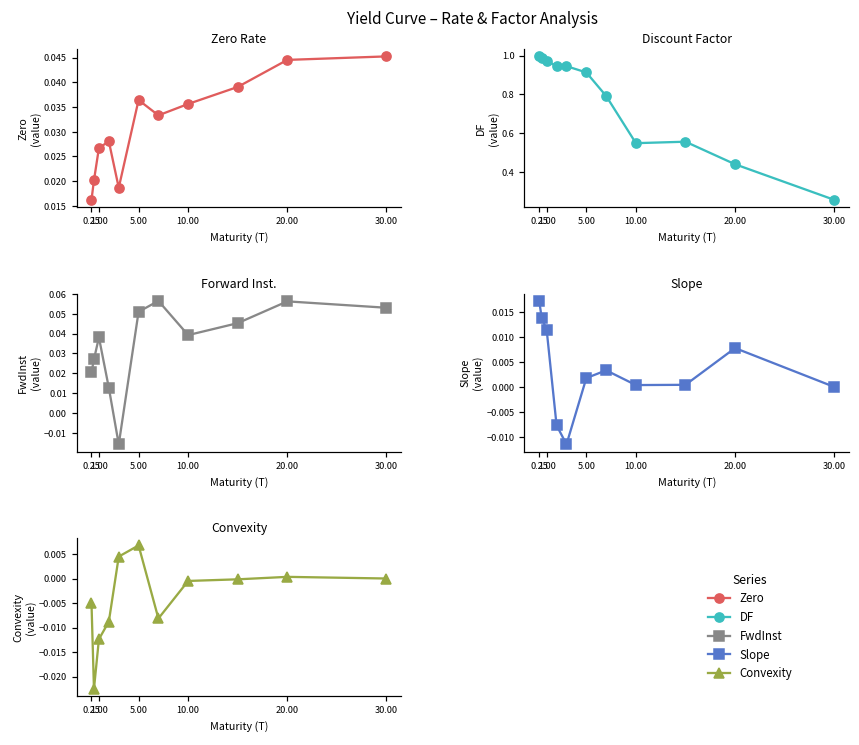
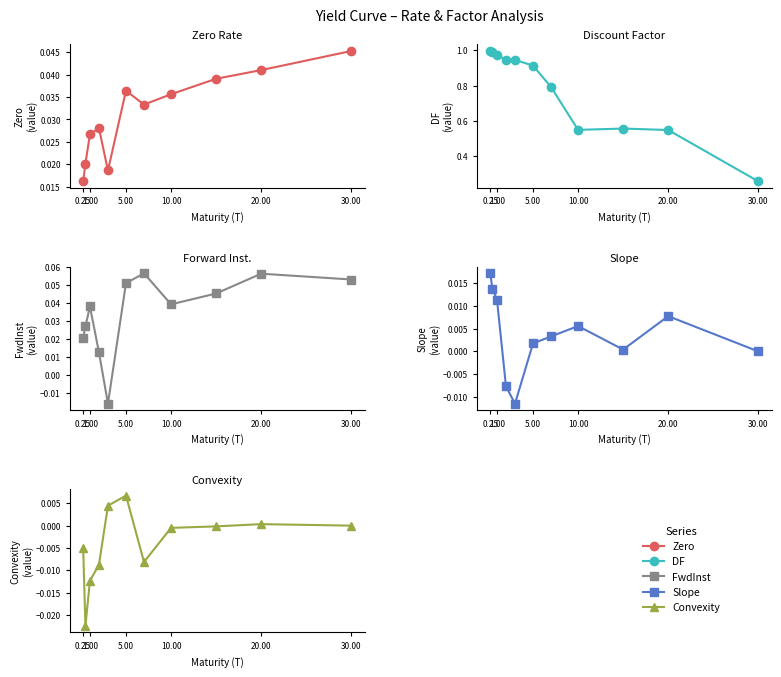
Zero Rate, 20.00: 0.045 -> 0.041
Discount Factor, 20.00: 0.44 -> 0.55
Slope, 10.00: 0.000 -> 0.006
